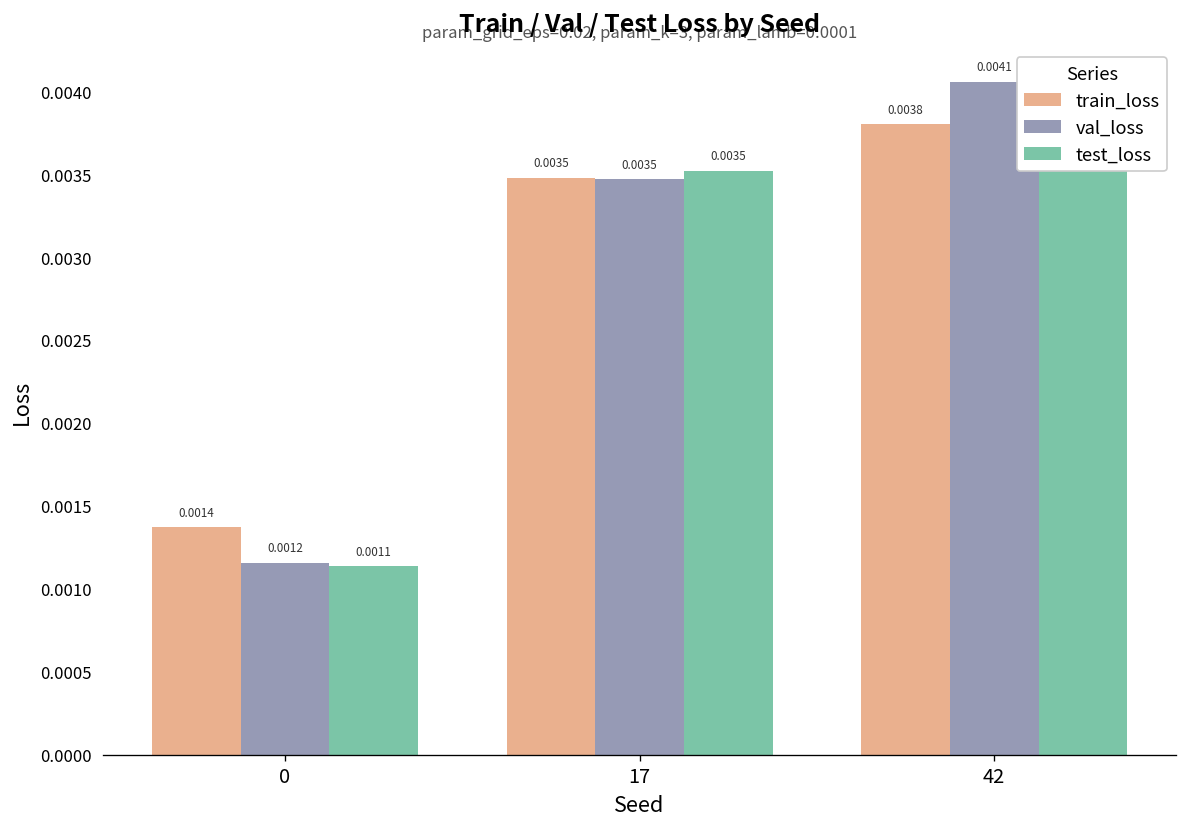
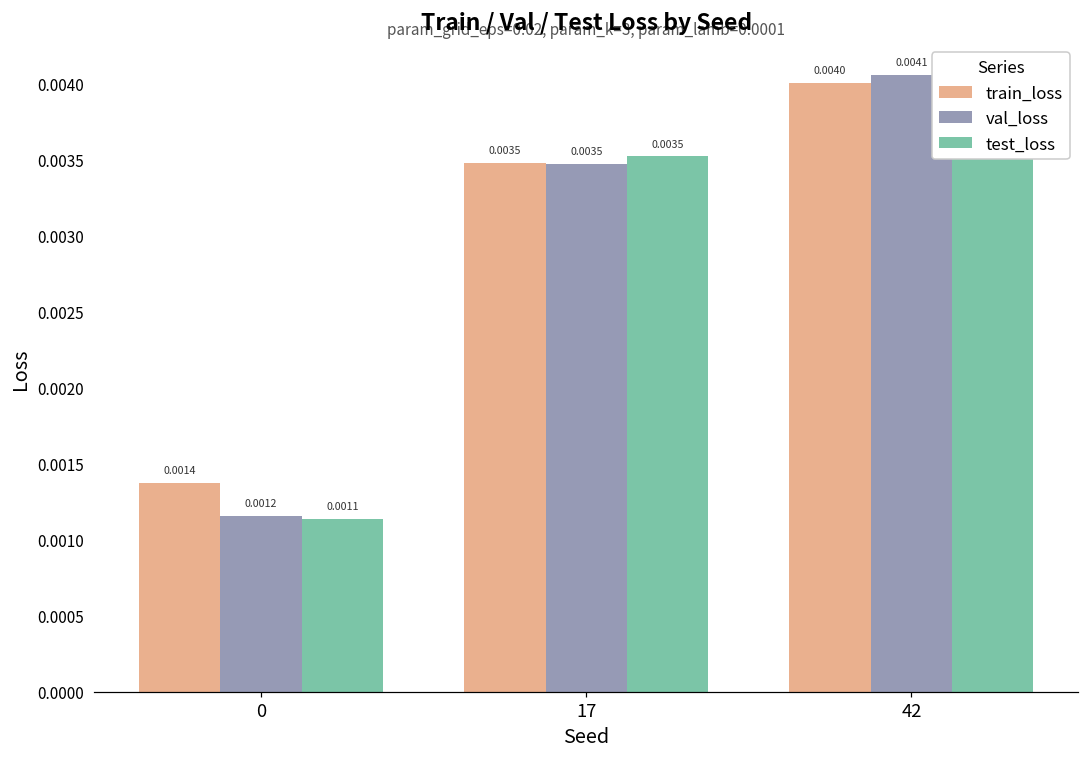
train_loss, 42: 0.0038 -> 0.0040
